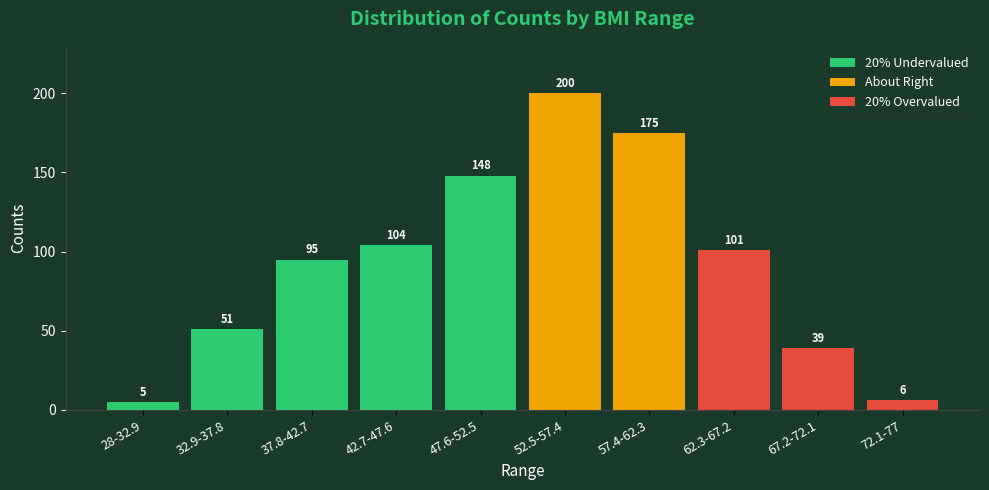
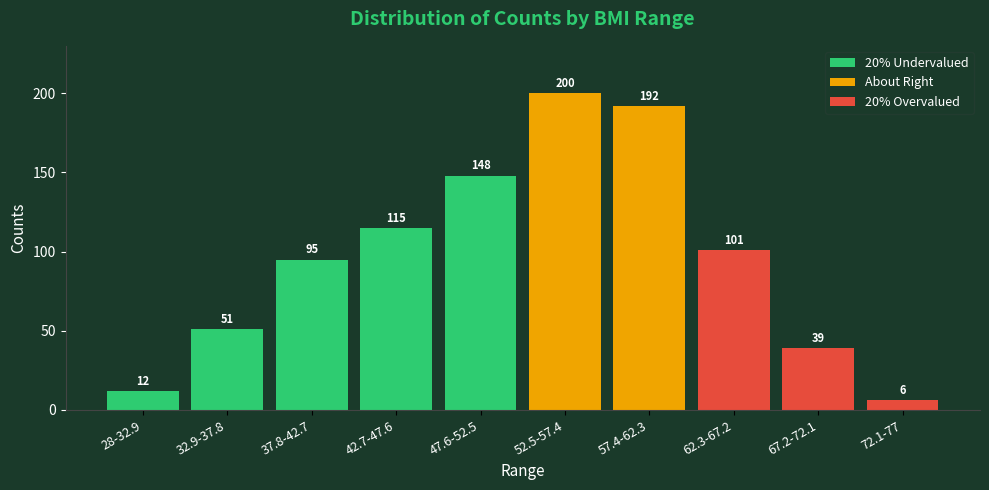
28-32.9: 5 -> 12
42.7-47.6: 104 -> 115
57.4-62.3: 175 -> 192
